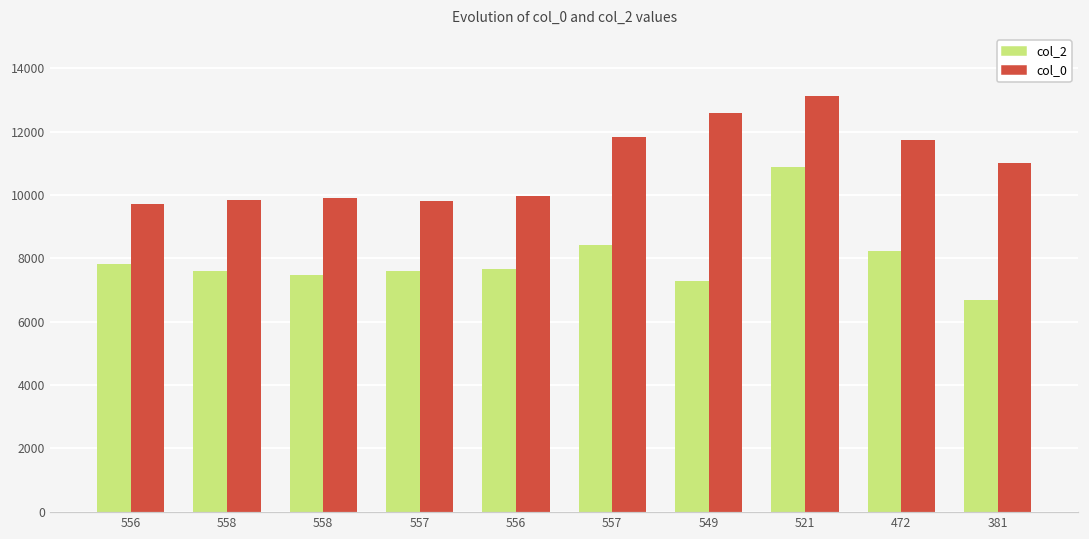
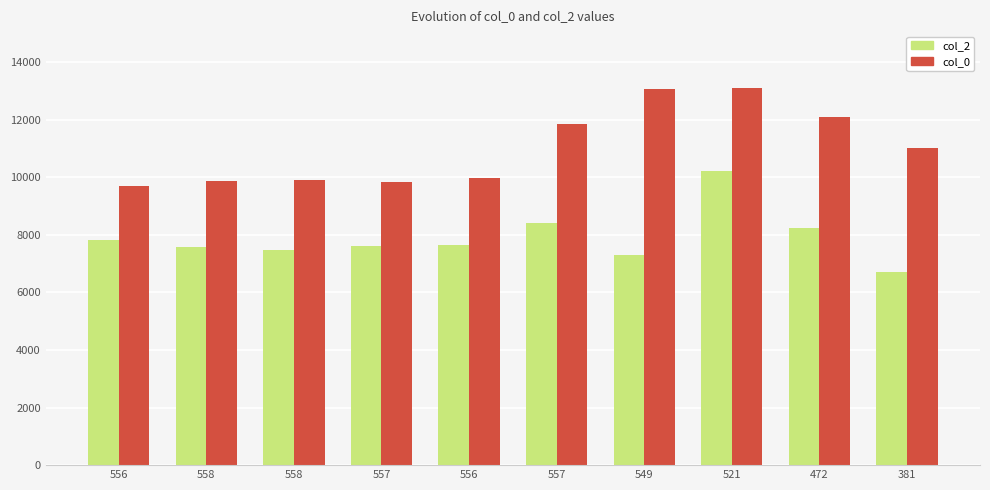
col_0, 549: 12600 -> 13100
col_2, 521: 10900 -> 10200
col_0, 472: 11700 -> 12100
